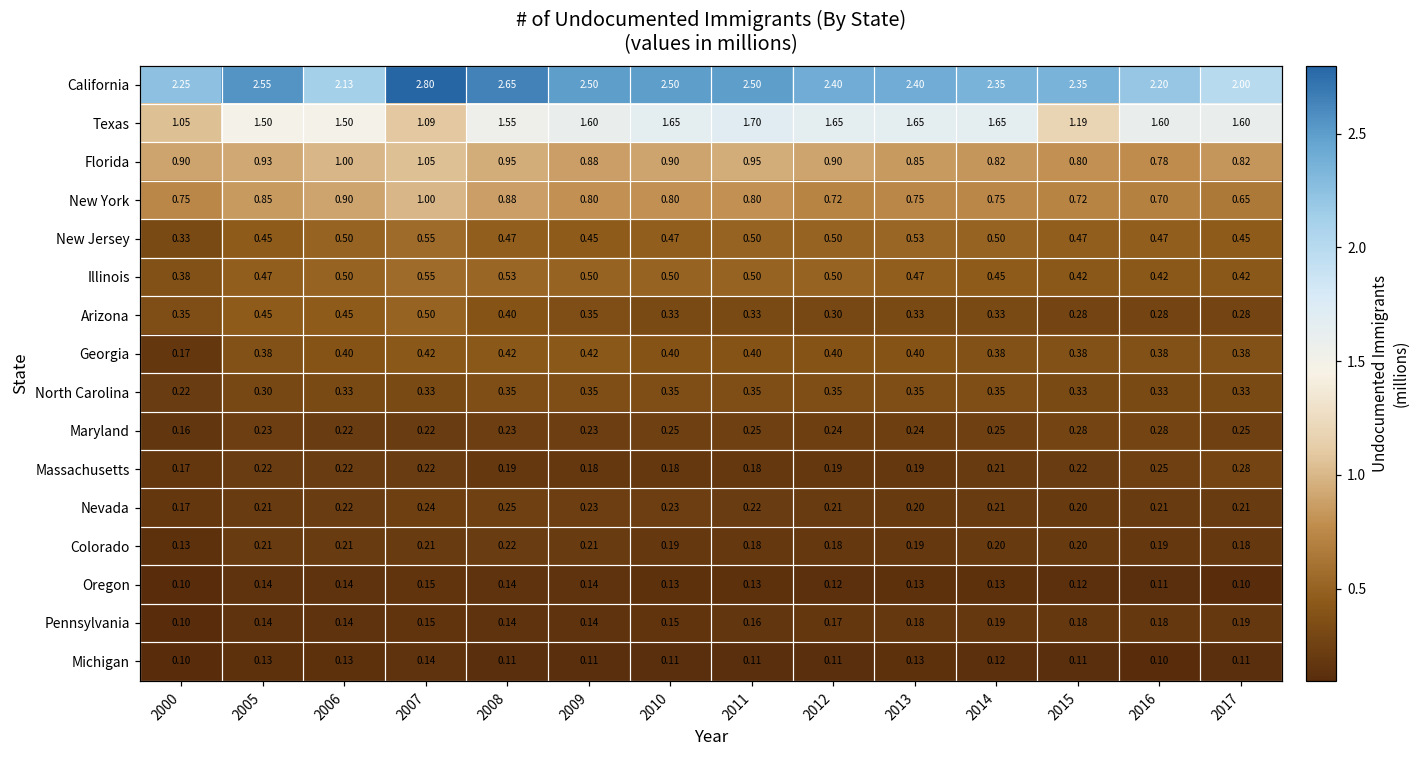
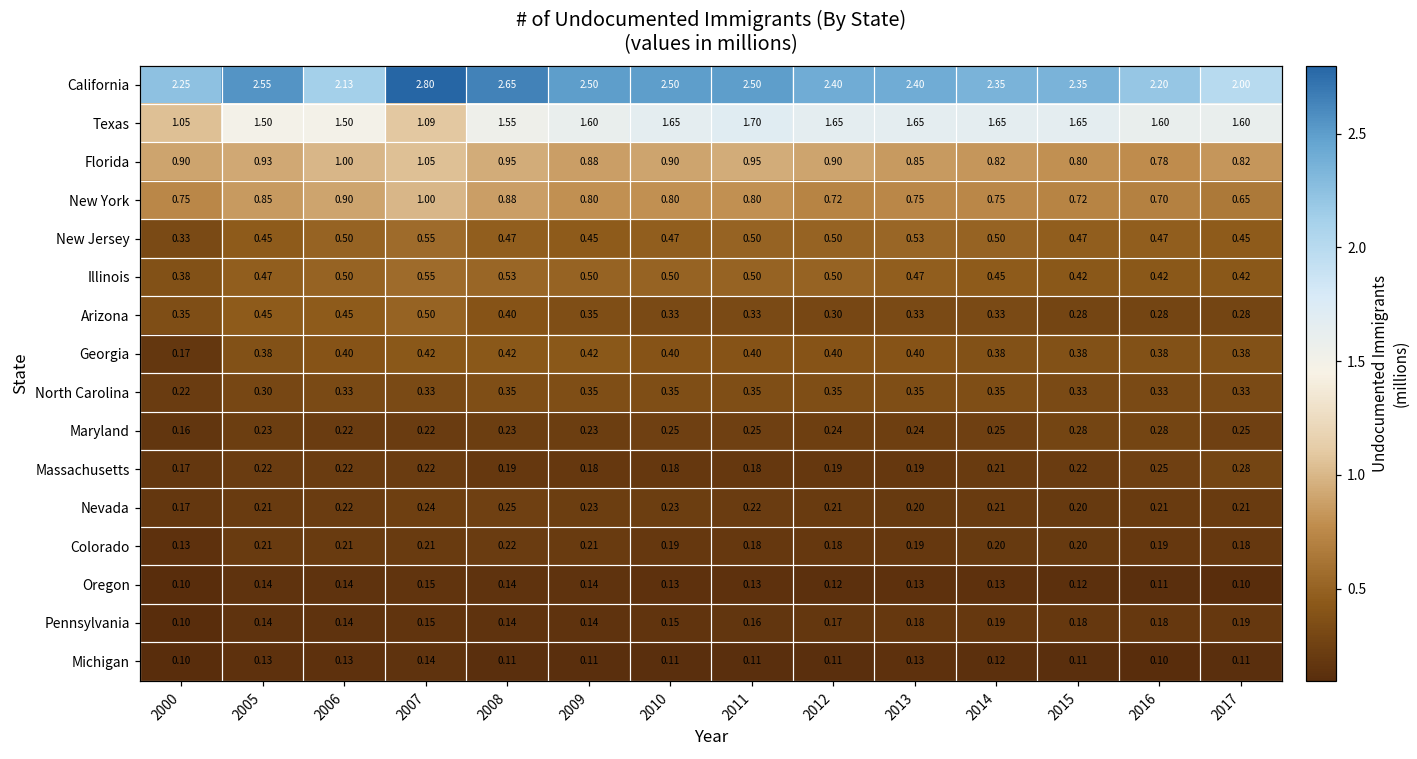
Texas, 2015: 1.19 -> 1.65
